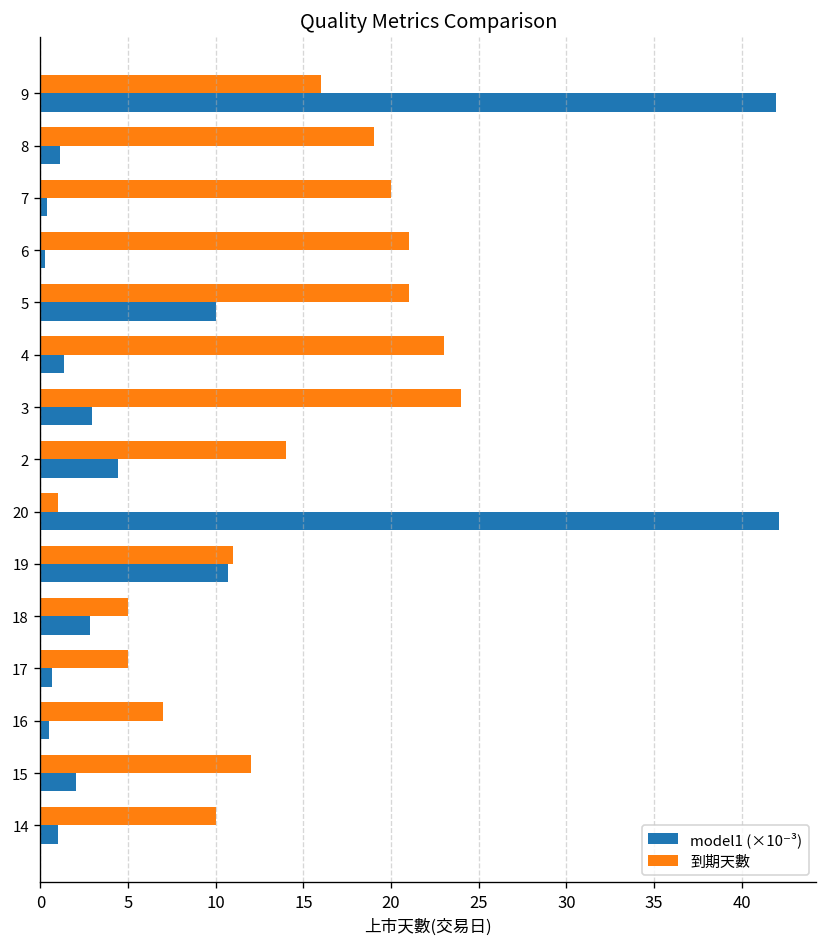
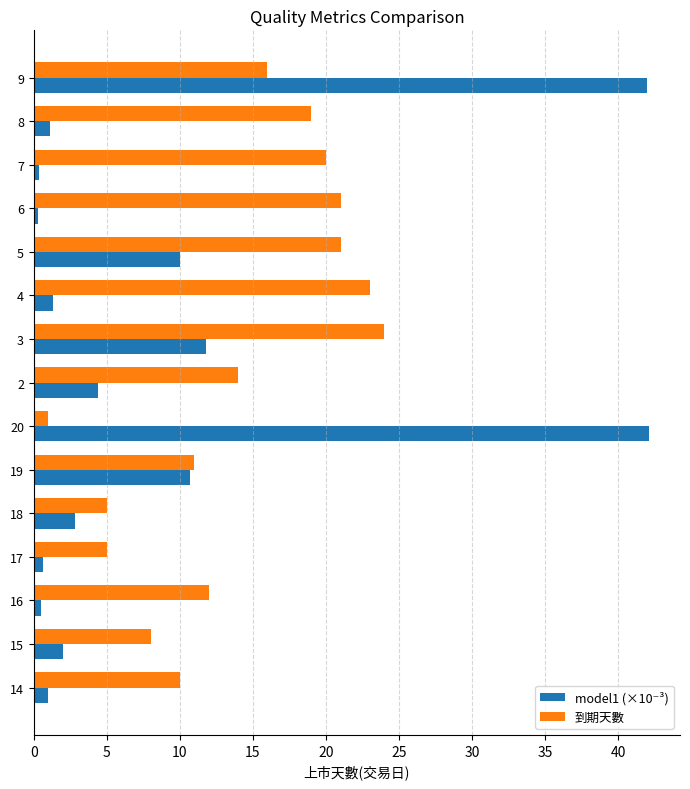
model1 (×10⁻³), 3: 3.0 -> 11.8
到期天數, 16: 7 -> 12
到期天數, 15: 12 -> 8
